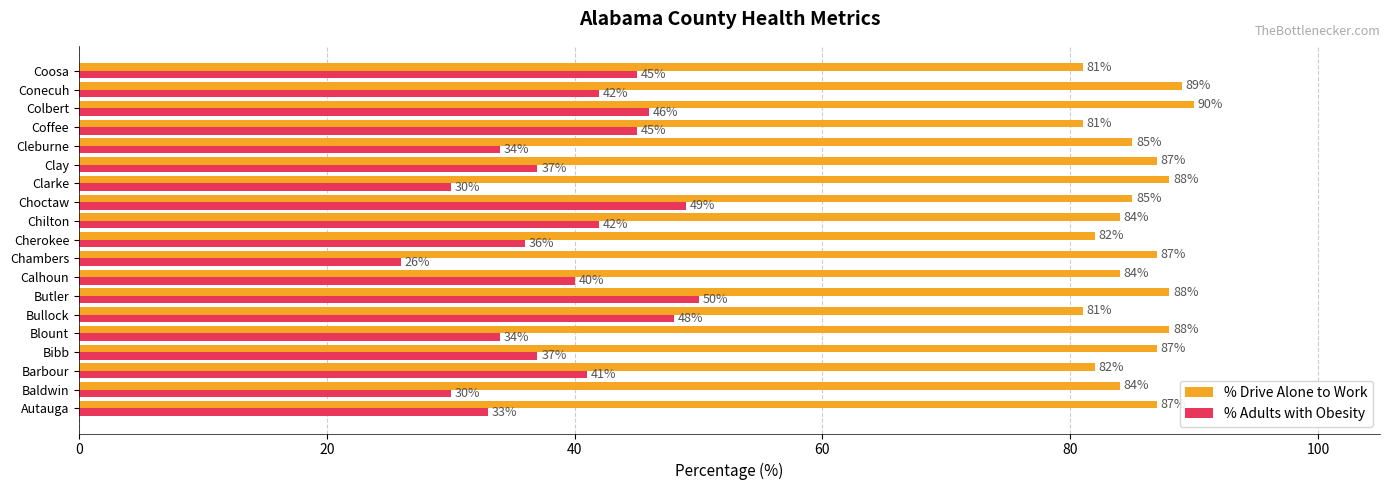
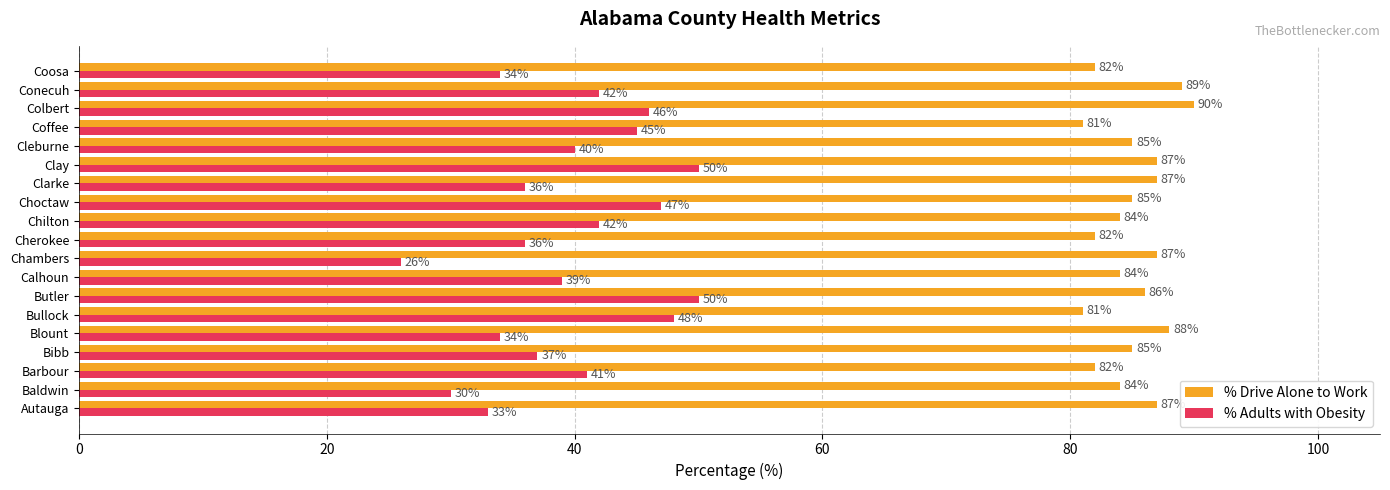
% Drive Alone to Work, Coosa: 81% -> 82%
% Adults with Obesity, Coosa: 45% -> 34%
% Adults with Obesity, Cleburne: 34% -> 40%
% Adults with Obesity, Clay: 37% -> 50%
% Drive Alone to Work, Clarke: 88% -> 87%
% Adults with Obesity, Clarke: 30% -> 36%
% Adults with Obesity, Choctaw: 49% -> 47%
% Adults with Obesity, Calhoun: 40% -> 39%
% Drive Alone to Work, Butler: 88% -> 86%
% Drive Alone to Work, Bibb: 87% -> 85%
